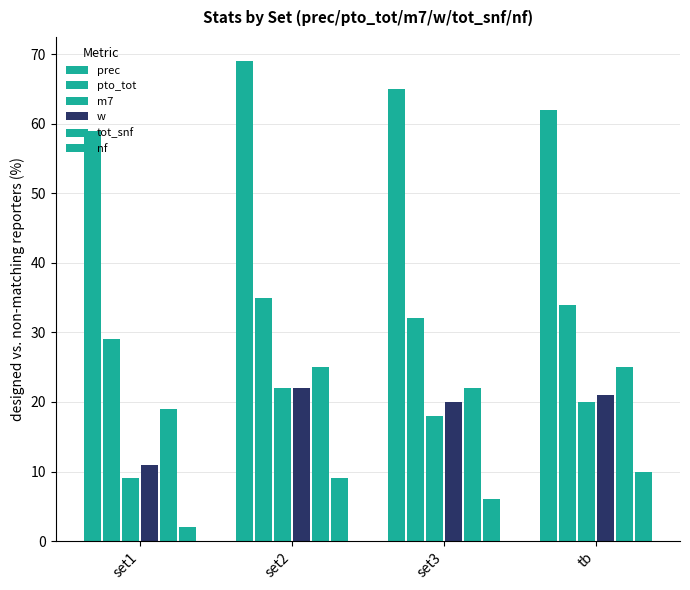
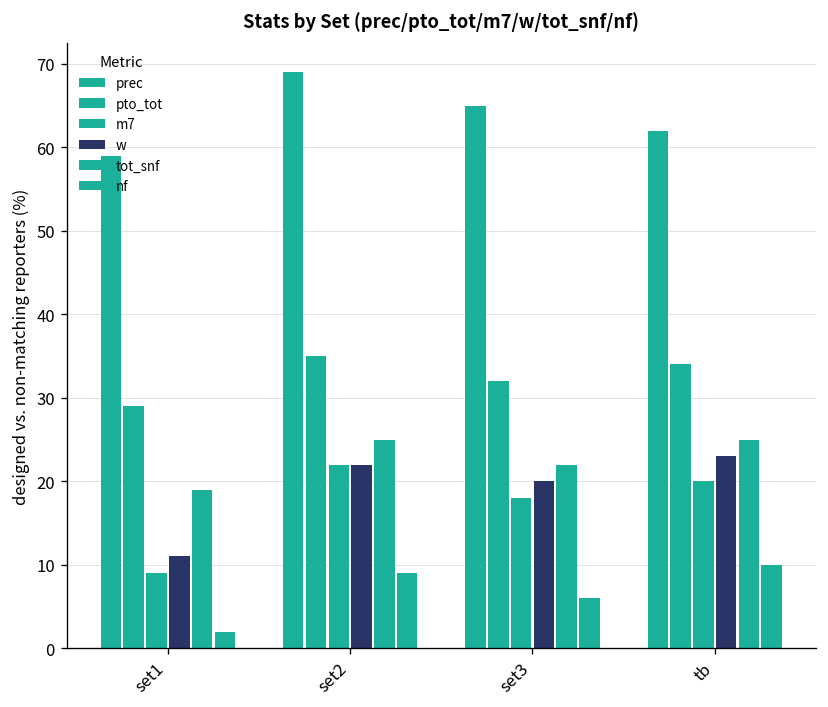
w, tb: 21 -> 23
